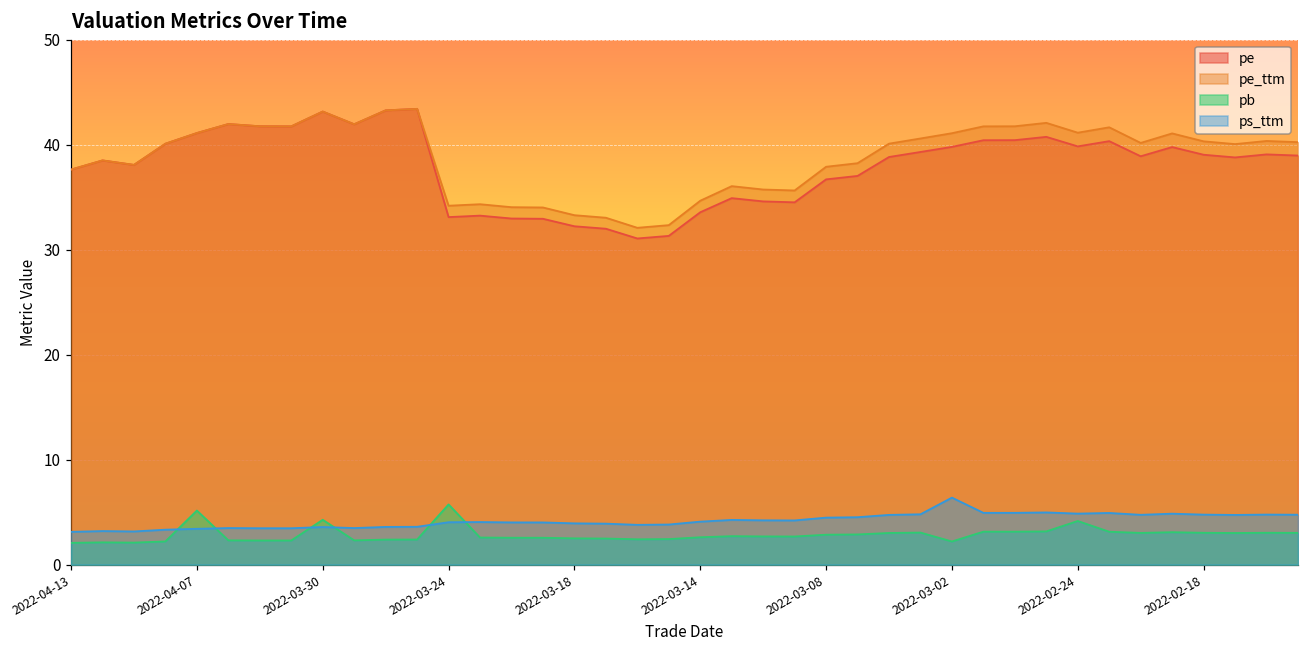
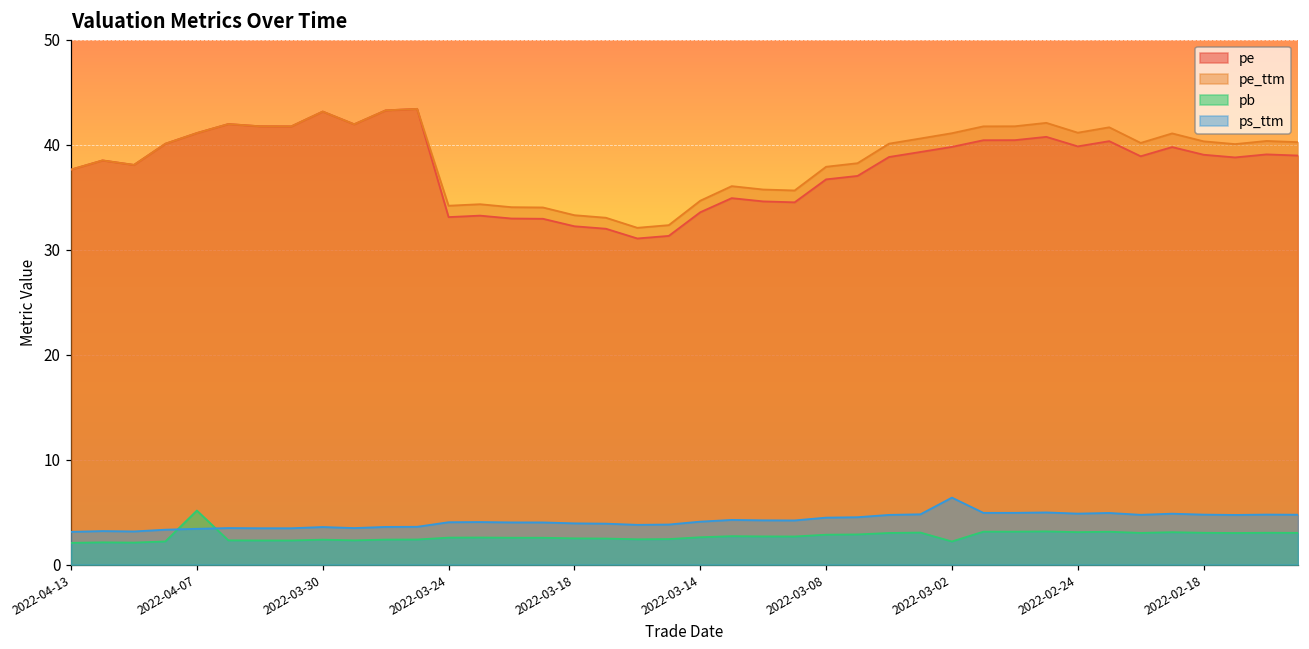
pb, 2022-03-30: 4 -> 2
pb, 2022-03-24: 6 -> 3
pb, 2022-02-24: 4 -> 3
